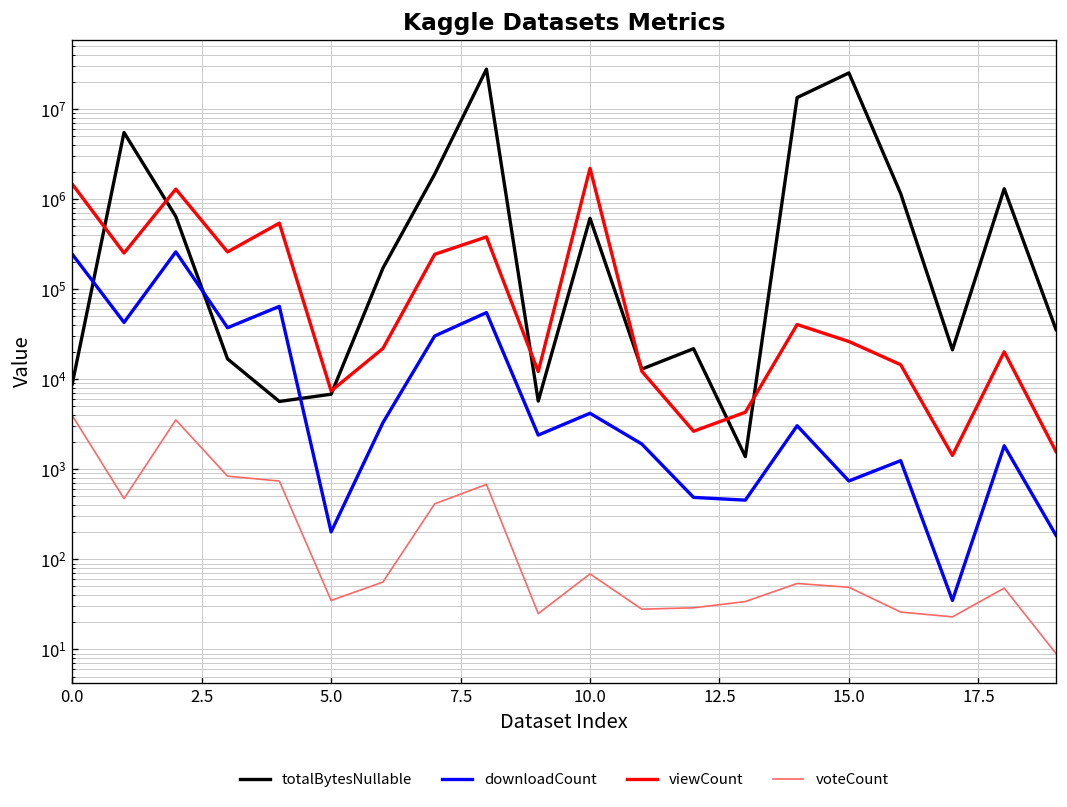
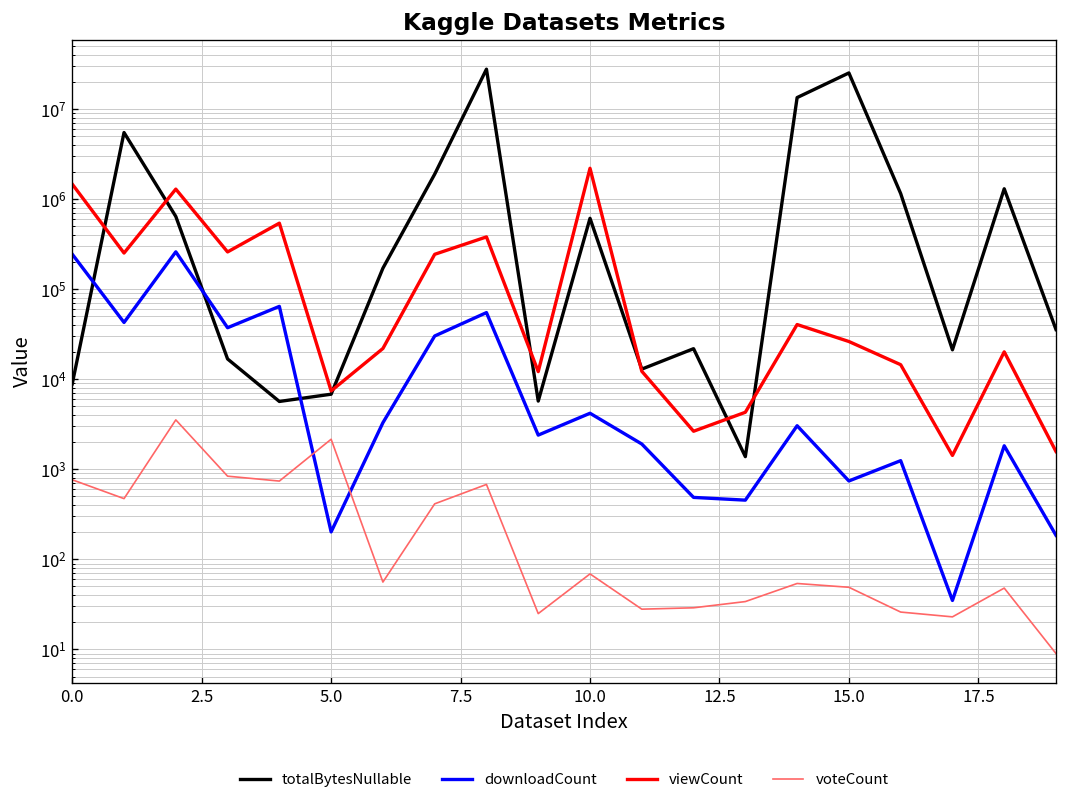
voteCount, 0.0: 4000 -> 800
voteCount, 5.0: 40 -> 2200
